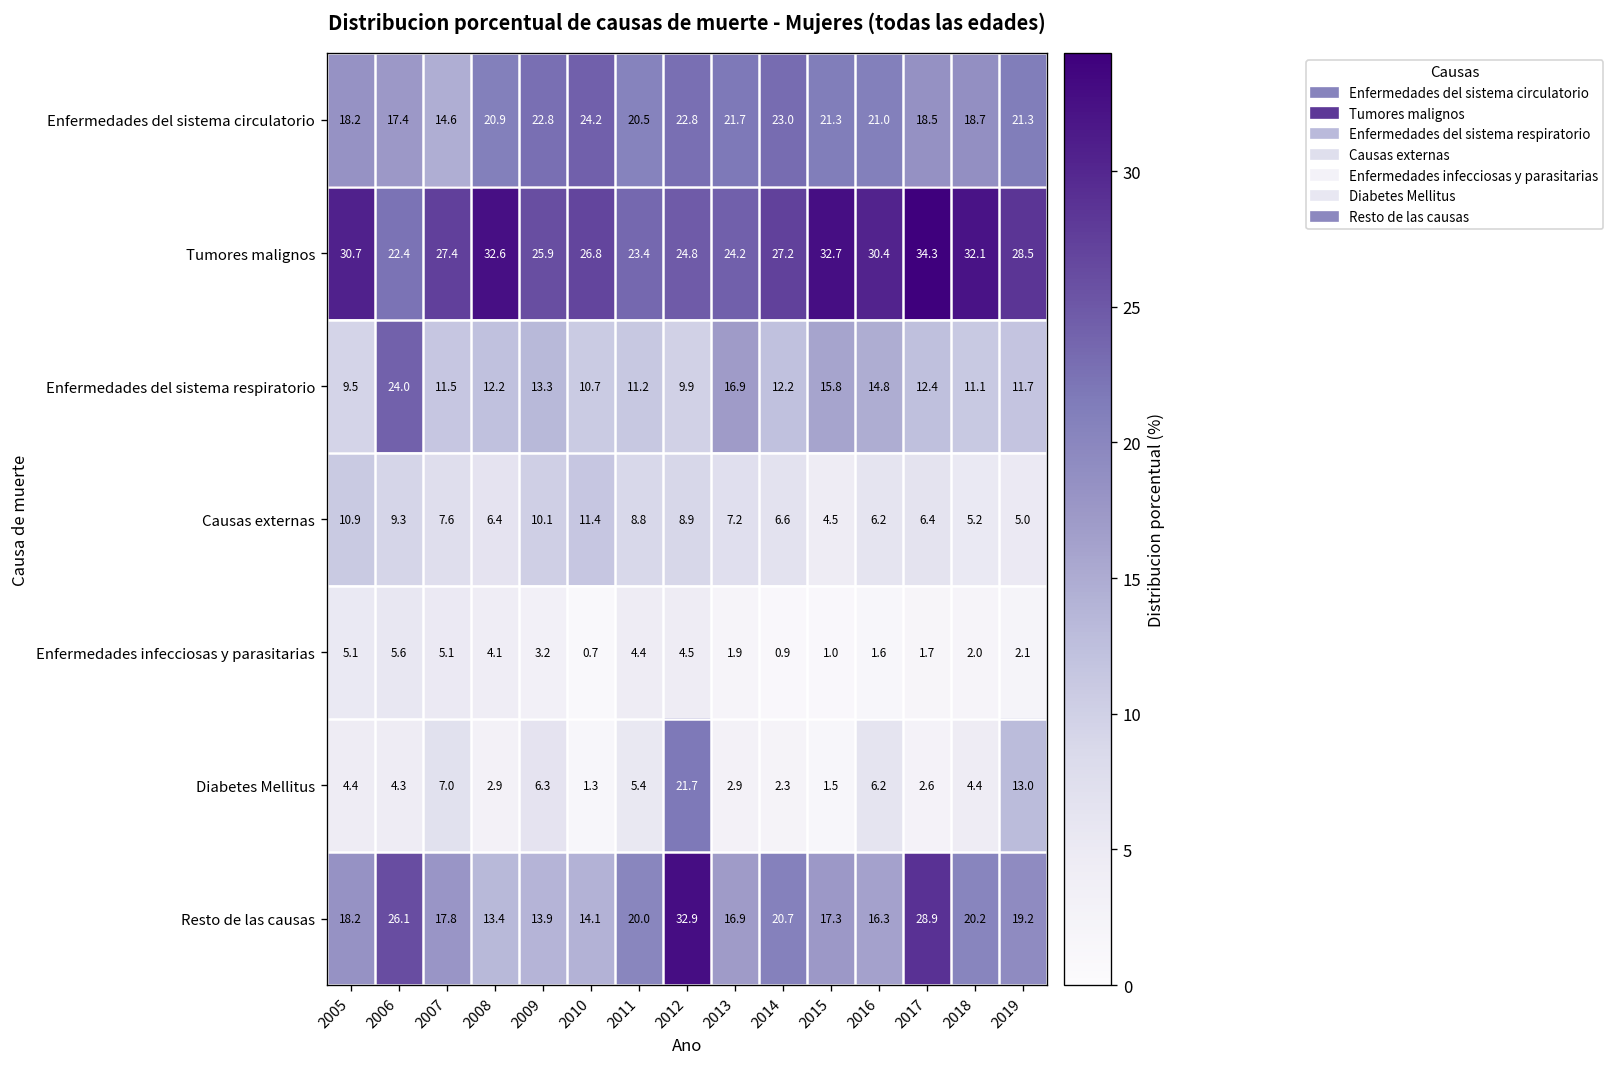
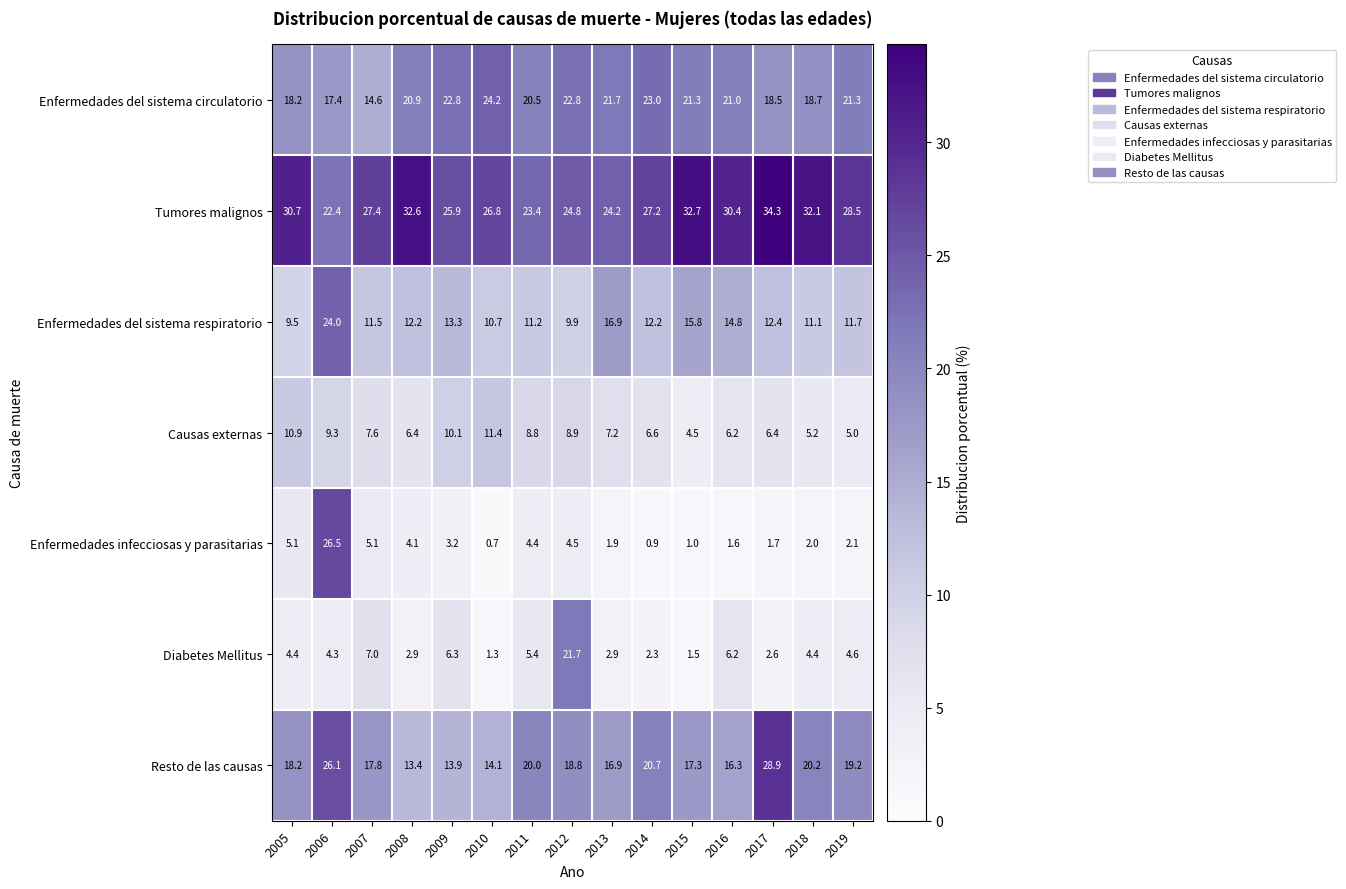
Enfermedades infecciosas y parasitarias, 2006: 5.6 -> 26.5
Diabetes Mellitus, 2019: 13.0 -> 4.6
Resto de las causas, 2012: 32.9 -> 18.8
